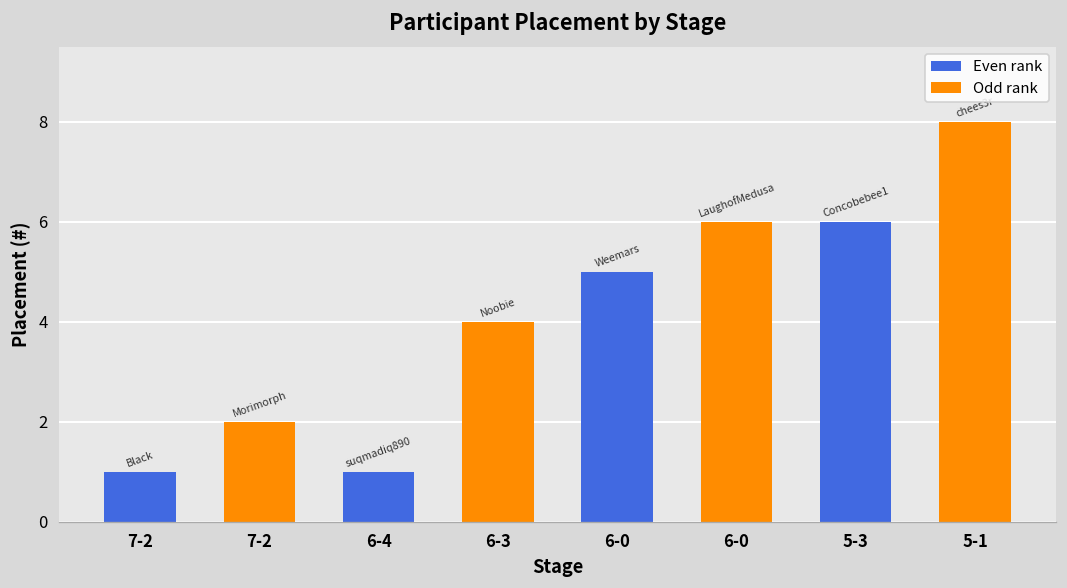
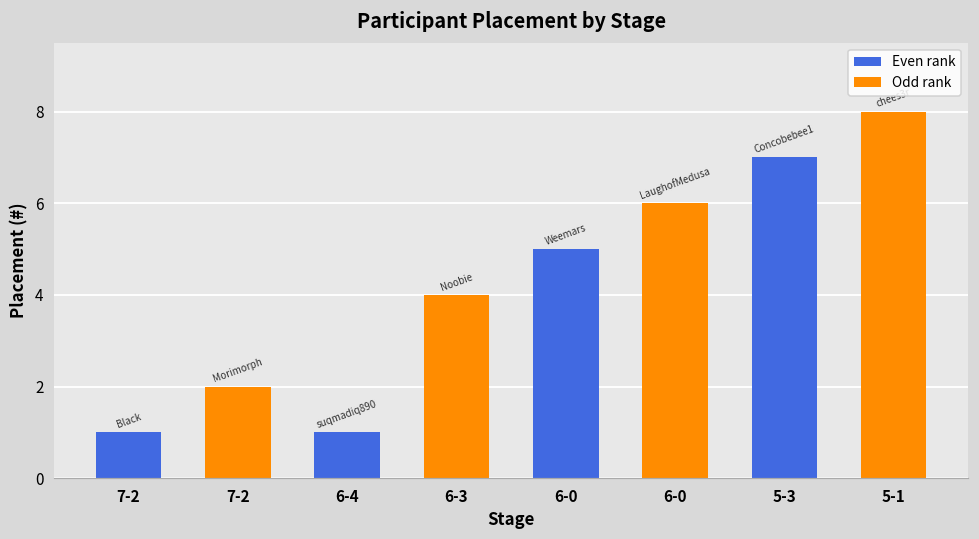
5-3: 6 -> 7
